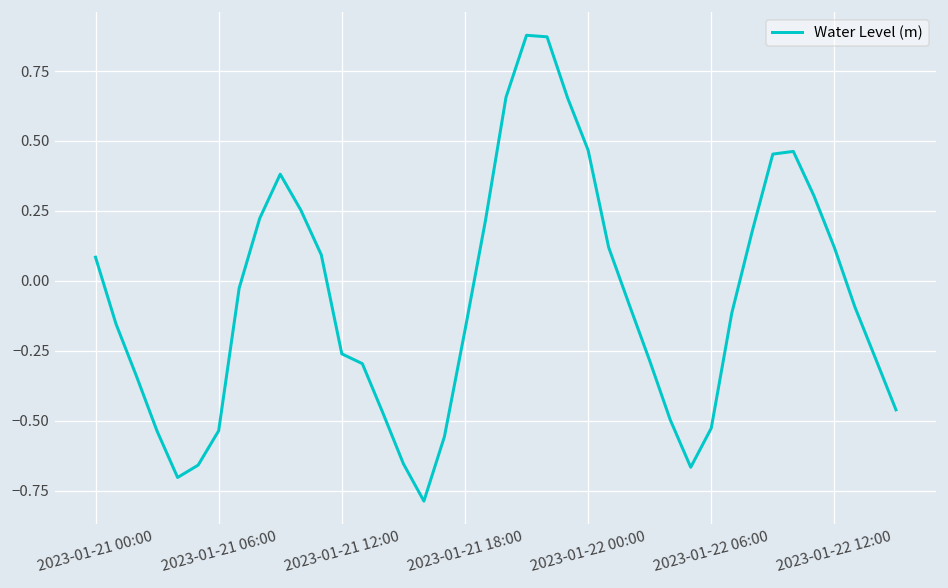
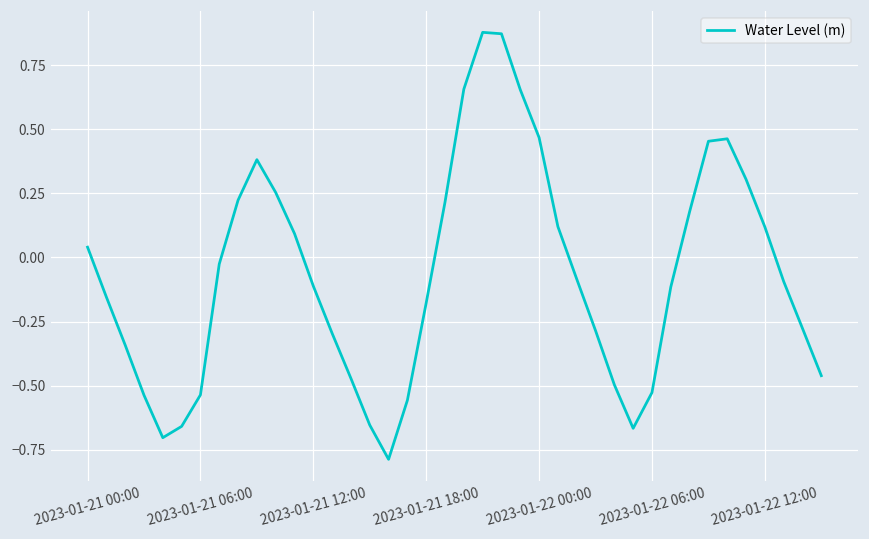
2023-01-21 00:00: 0.08 -> 0.04
2023-01-21 12:00: -0.26 -> -0.11
